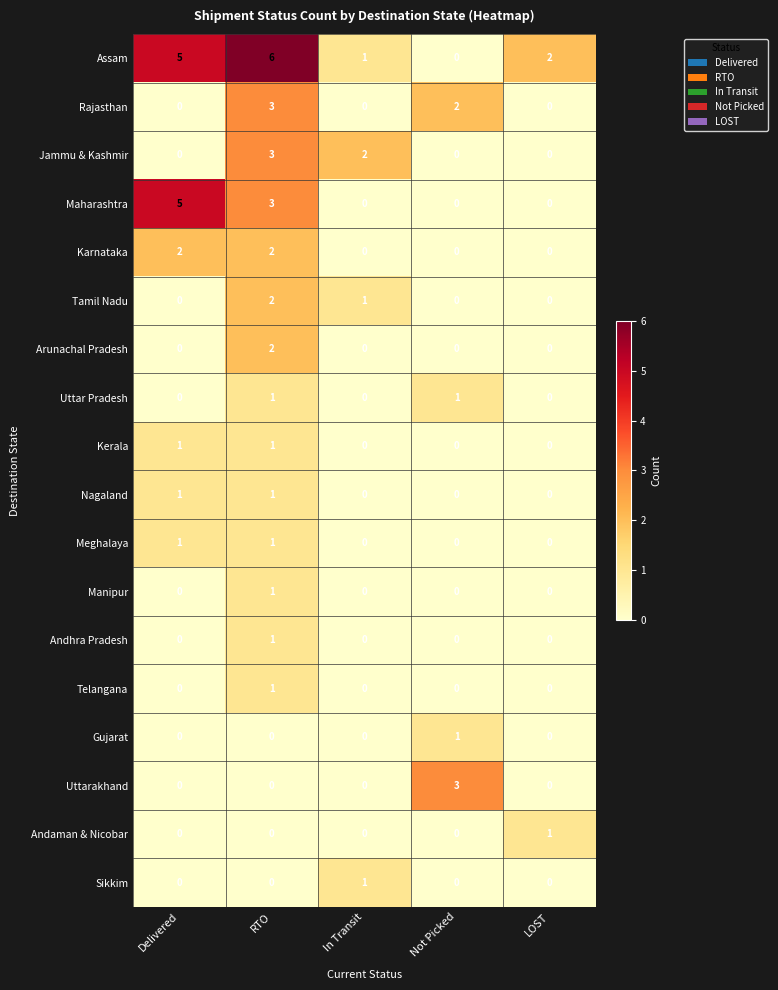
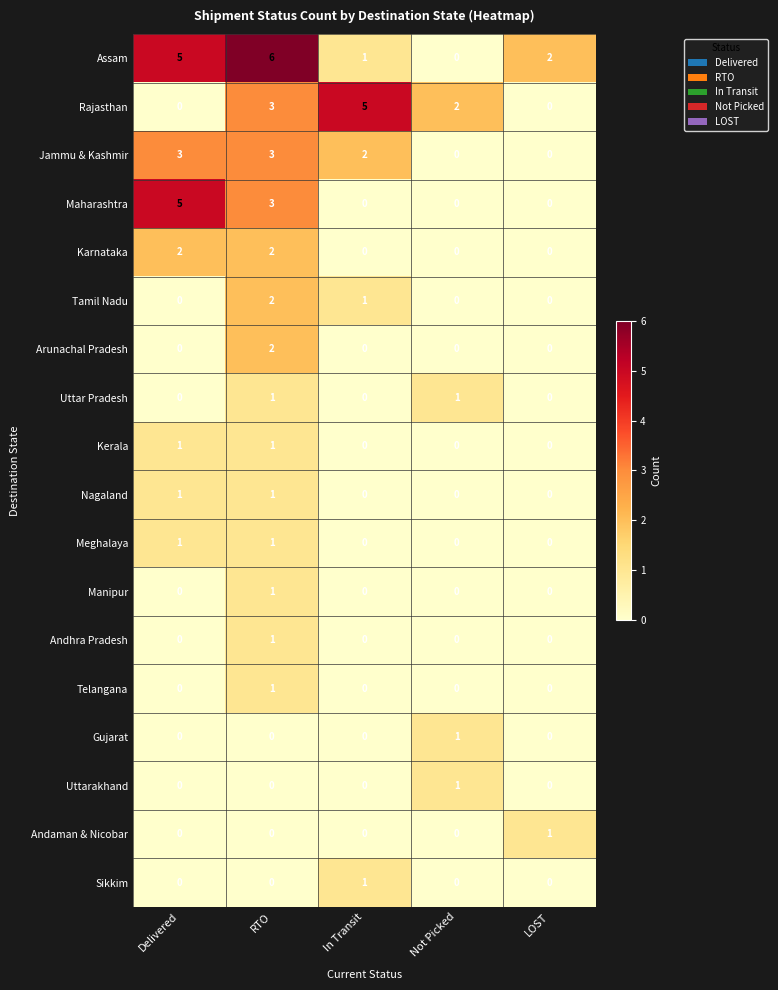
Rajasthan, In Transit: 0 -> 5
Jammu & Kashmir, Delivered: 0 -> 3
Uttarakhand, Not Picked: 3 -> 1
